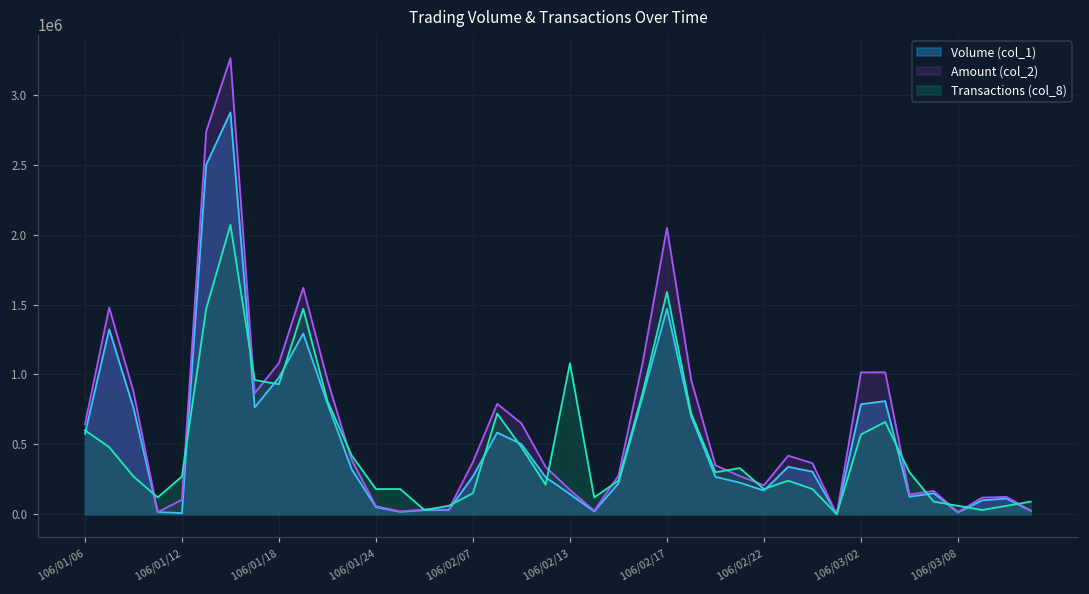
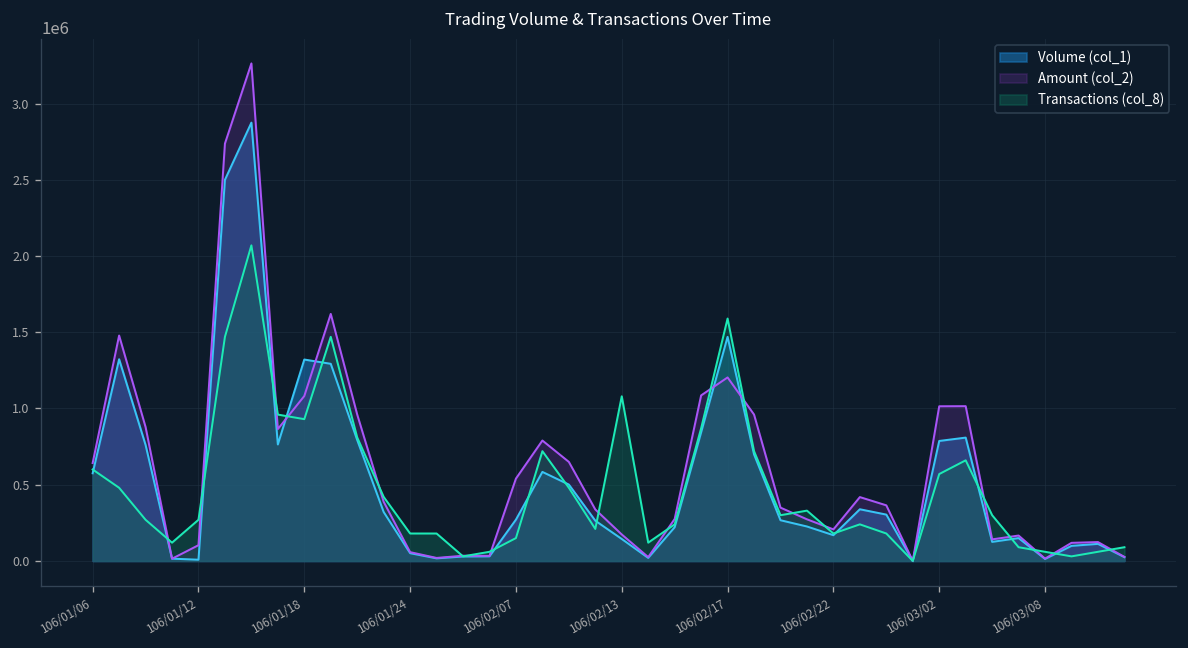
Volume (col_1), 106/01/18: 980000 -> 1320000
Amount (col_2), 106/02/07: 370000 -> 540000
Amount (col_2), 106/02/17: 2050000 -> 1200000
